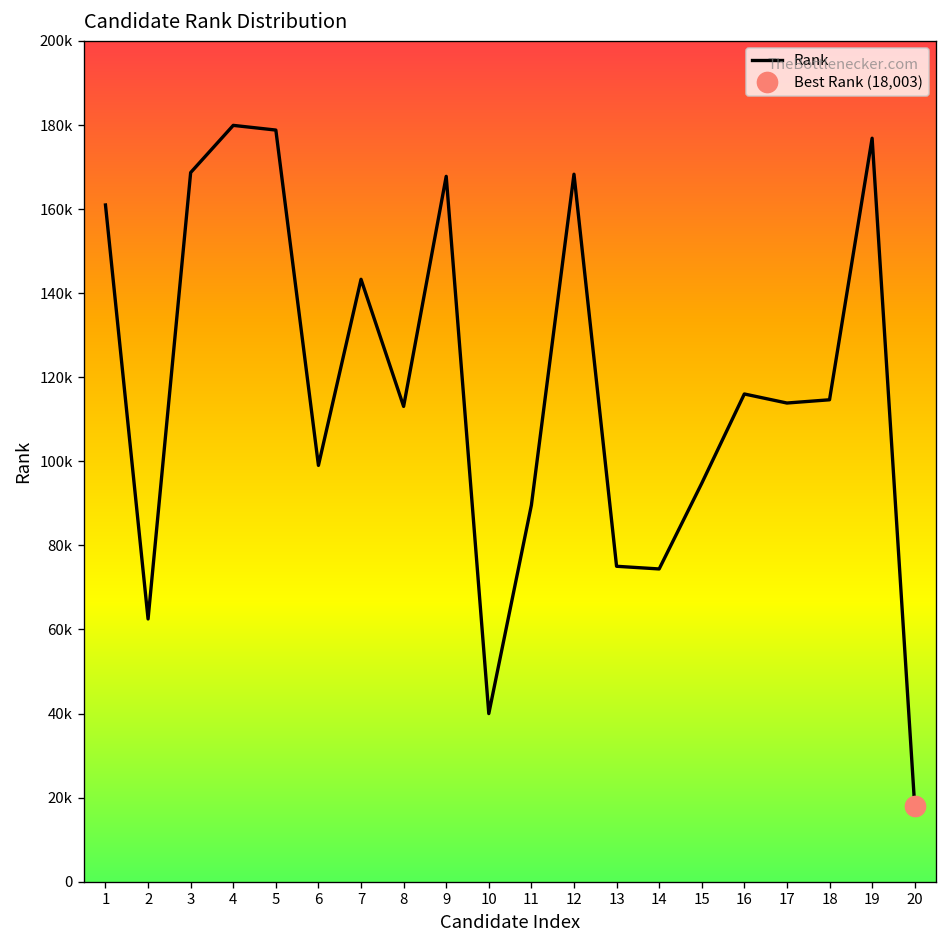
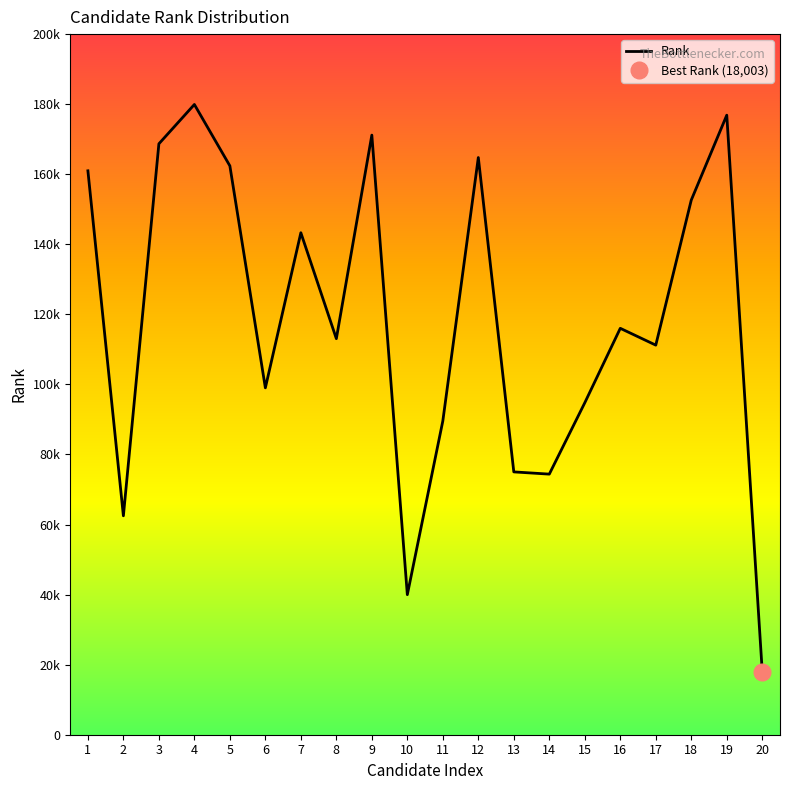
Rank, 5: 179000 -> 162000
Rank, 9: 168000 -> 171000
Rank, 12: 168000 -> 165000
Rank, 17: 114000 -> 111000
Rank, 18: 115000 -> 153000
